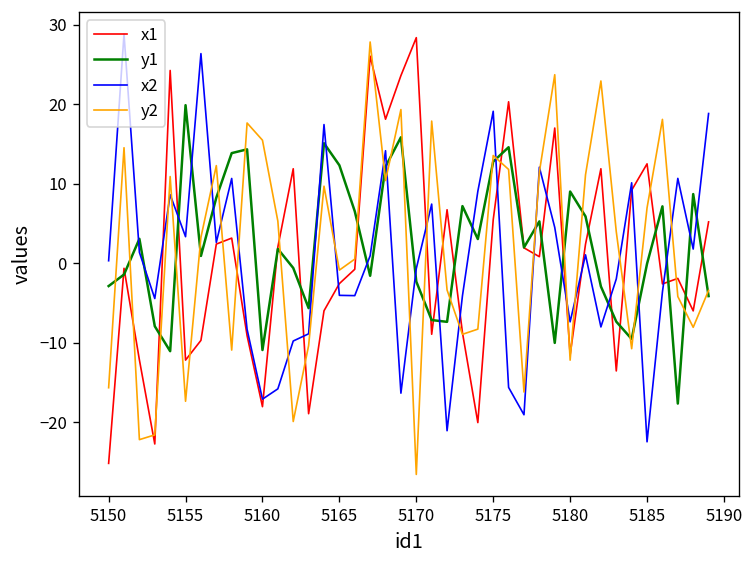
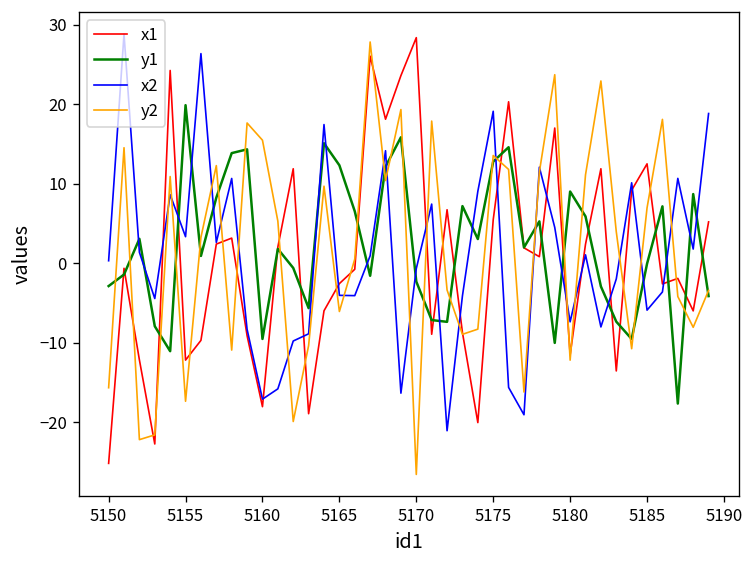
y1, 5160: -11 -> -10
y2, 5165: -1 -> -6
x2, 5185: -22 -> -6
